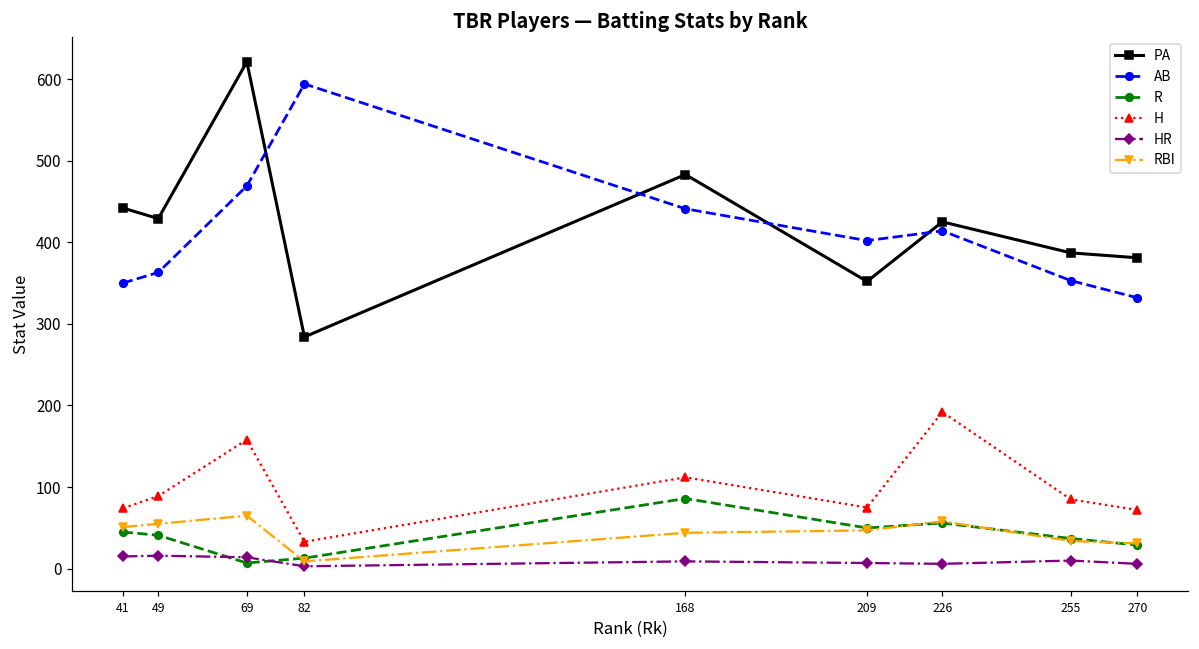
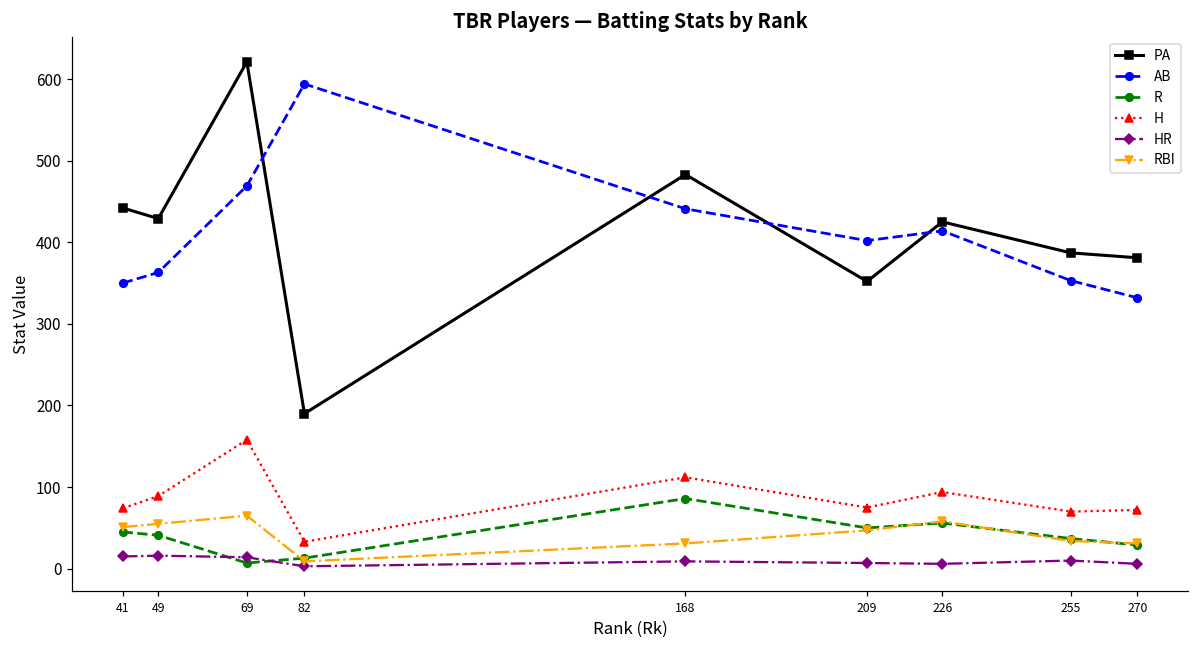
PA, 82: 280 -> 190
RBI, 168: 40 -> 30
H, 226: 190 -> 90
H, 255: 90 -> 70
